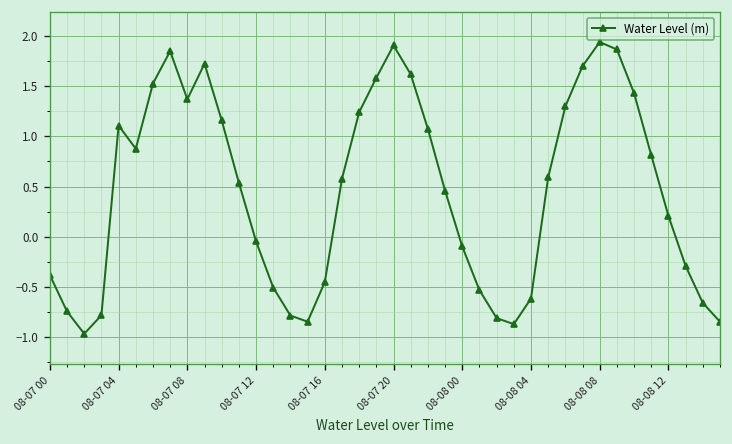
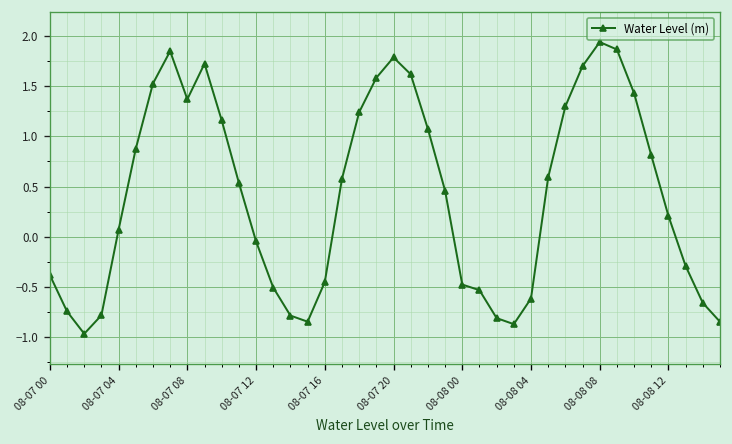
08-07 04: 1.1 -> 0.1
08-07 20: 1.9 -> 1.8
08-08 00: -0.1 -> -0.5
